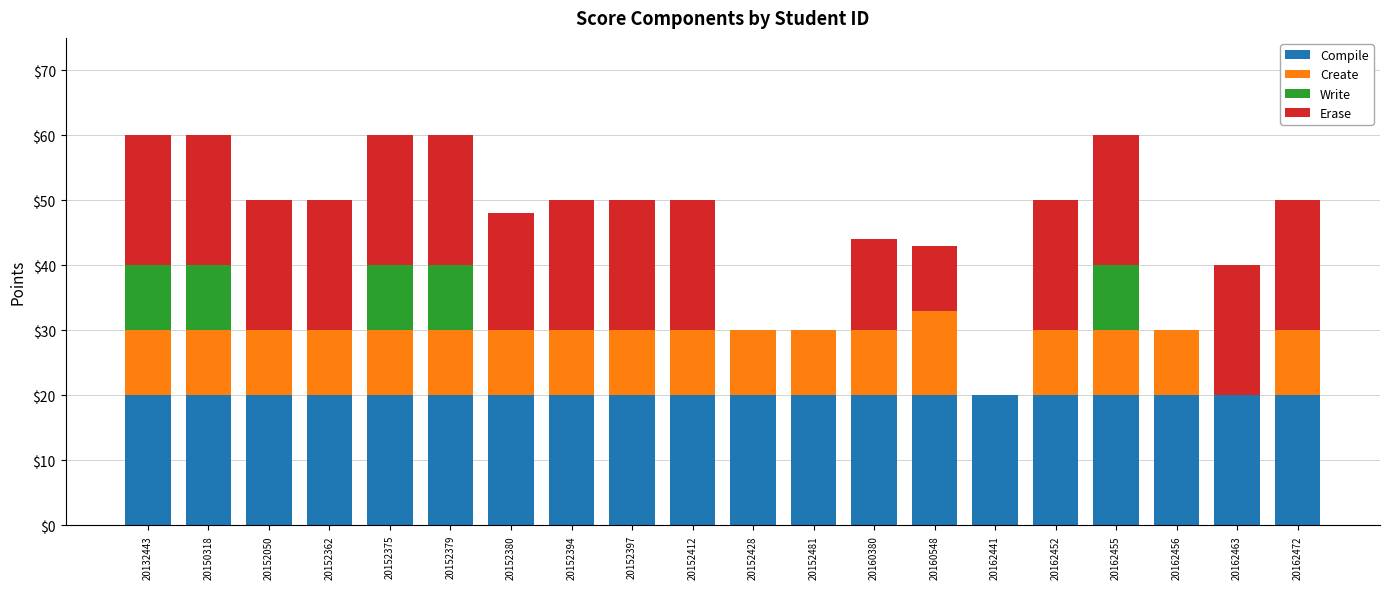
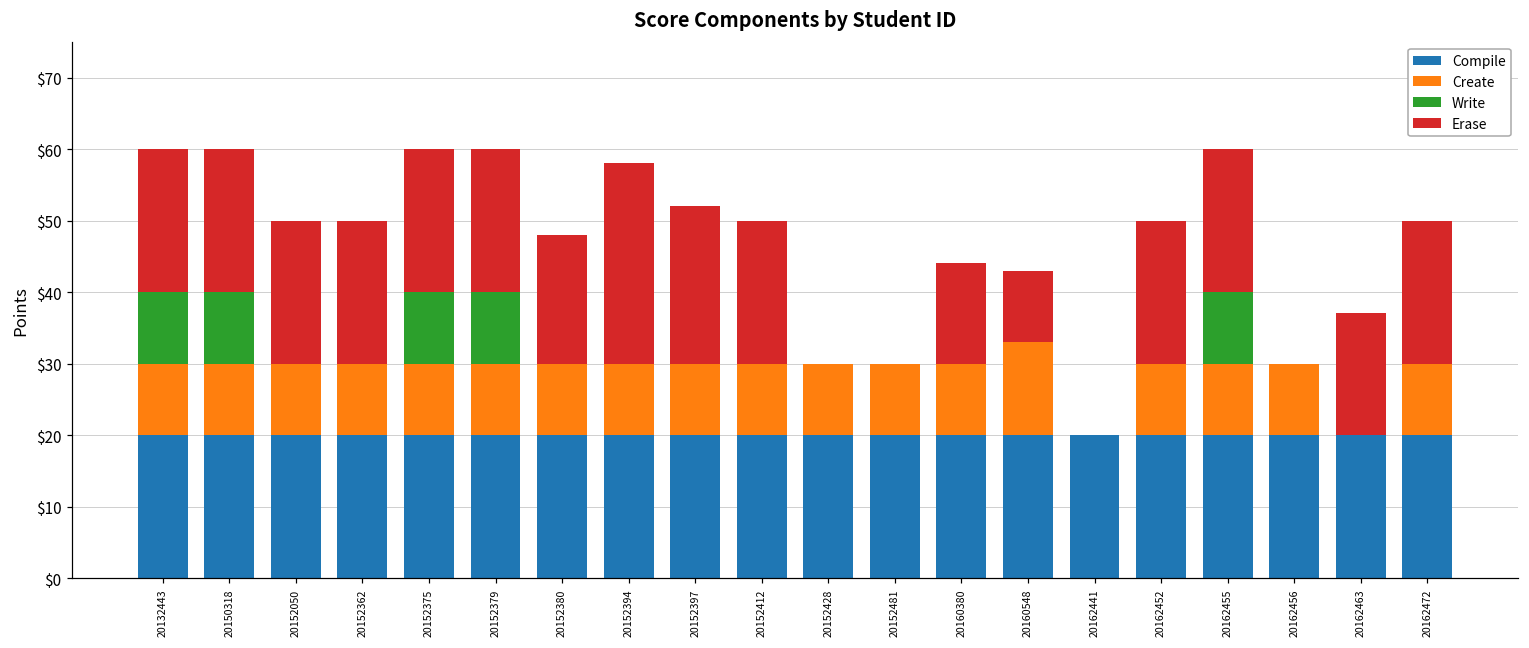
Erase, 20152394: $20 -> $28
Erase, 20152397: $20 -> $22
Erase, 20162463: $20 -> $17
